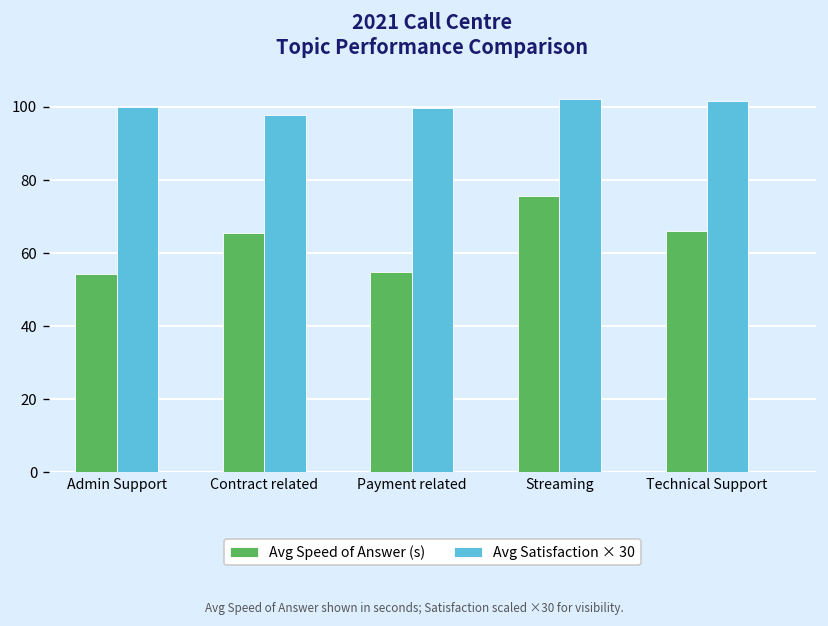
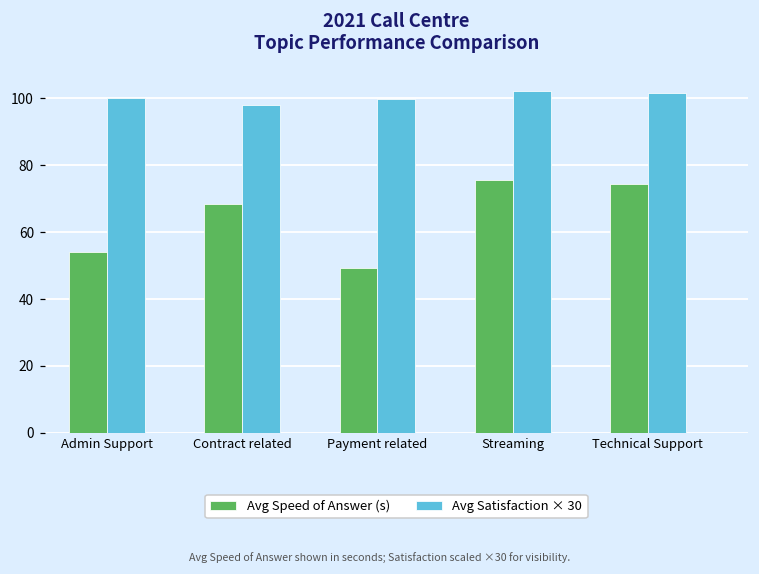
Avg Speed of Answer (s), Contract related: 66 -> 68
Avg Speed of Answer (s), Payment related: 55 -> 49
Avg Speed of Answer (s), Technical Support: 66 -> 74
